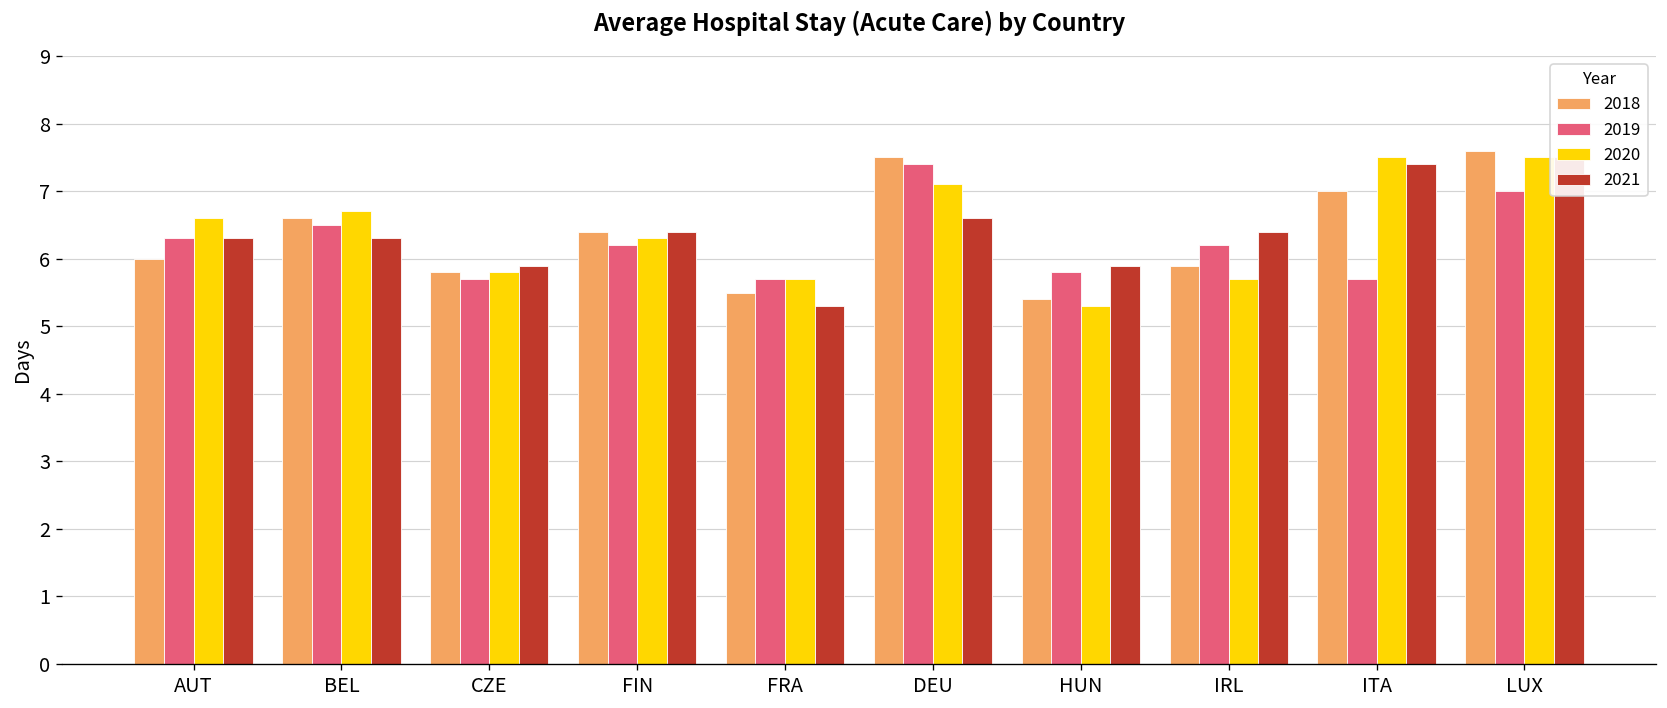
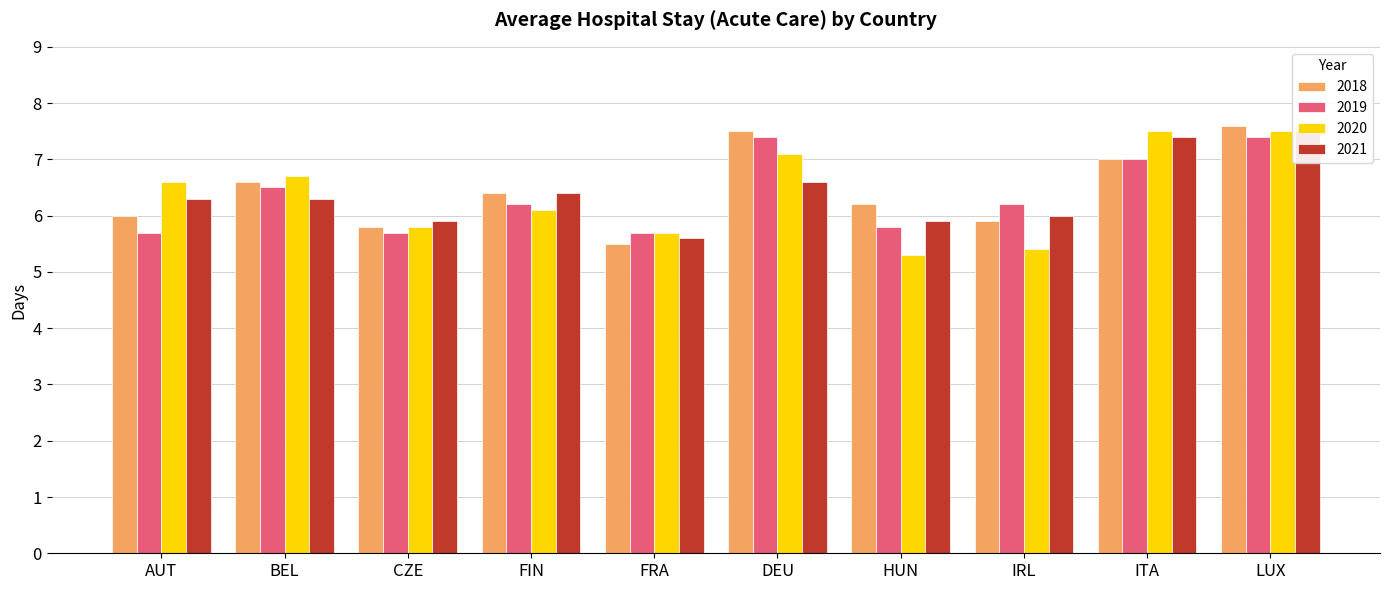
2019, AUT: 6.3 -> 5.7
2020, FIN: 6.3 -> 6.1
2021, FRA: 5.3 -> 5.6
2018, HUN: 5.4 -> 6.2
2020, IRL: 5.7 -> 5.4
2021, IRL: 6.4 -> 6.0
2019, ITA: 5.7 -> 7.0
2019, LUX: 7.0 -> 7.4
